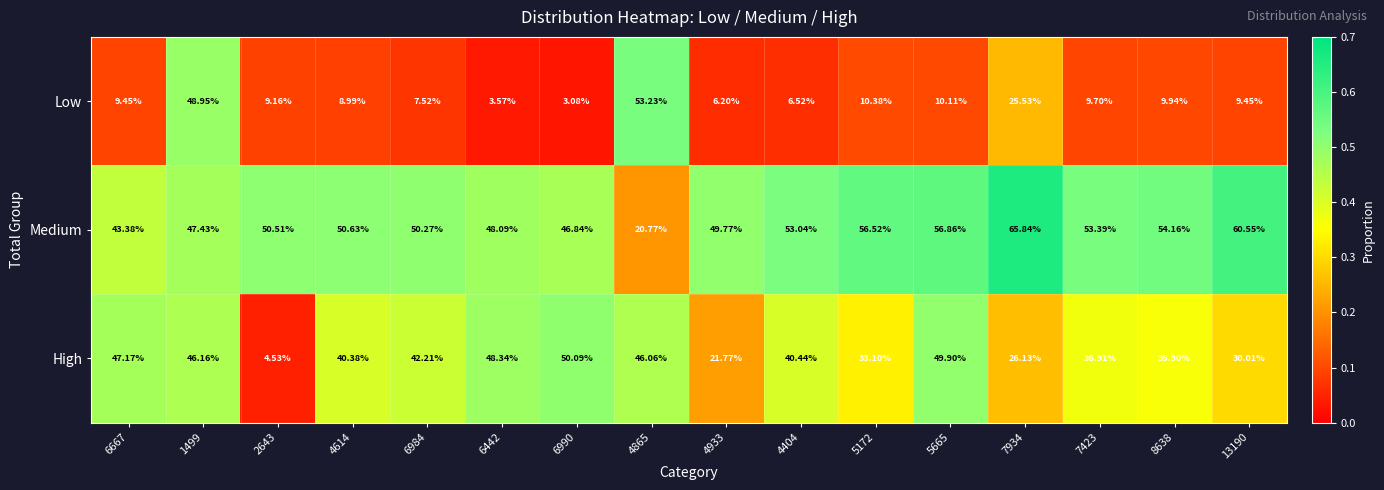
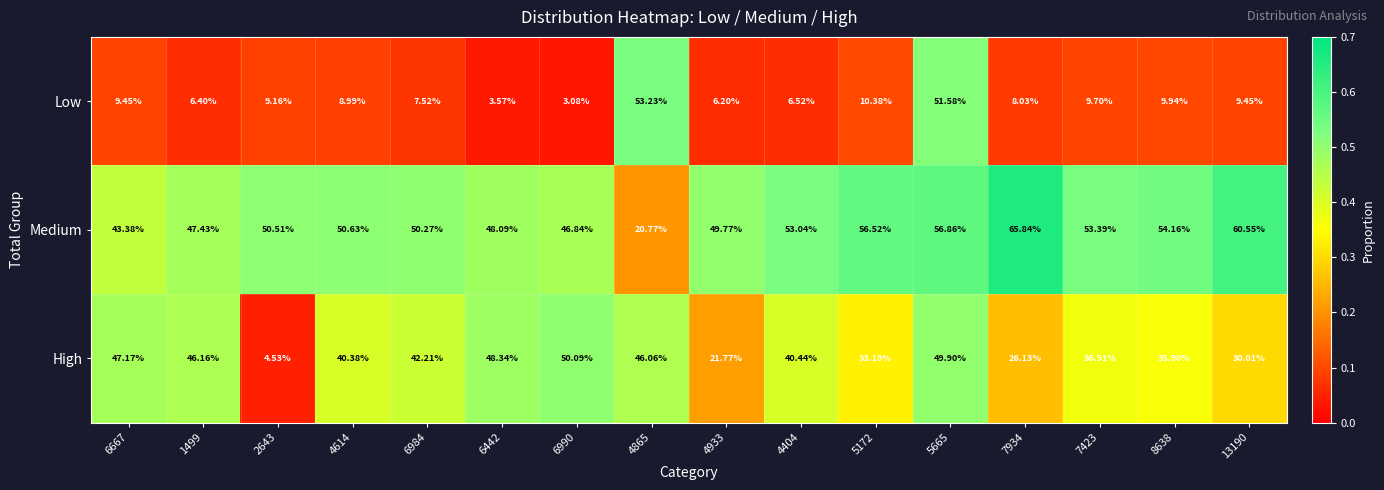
Low, 1499: 48.95% -> 6.40%
Low, 5665: 10.11% -> 51.58%
Low, 7934: 25.53% -> 8.03%
